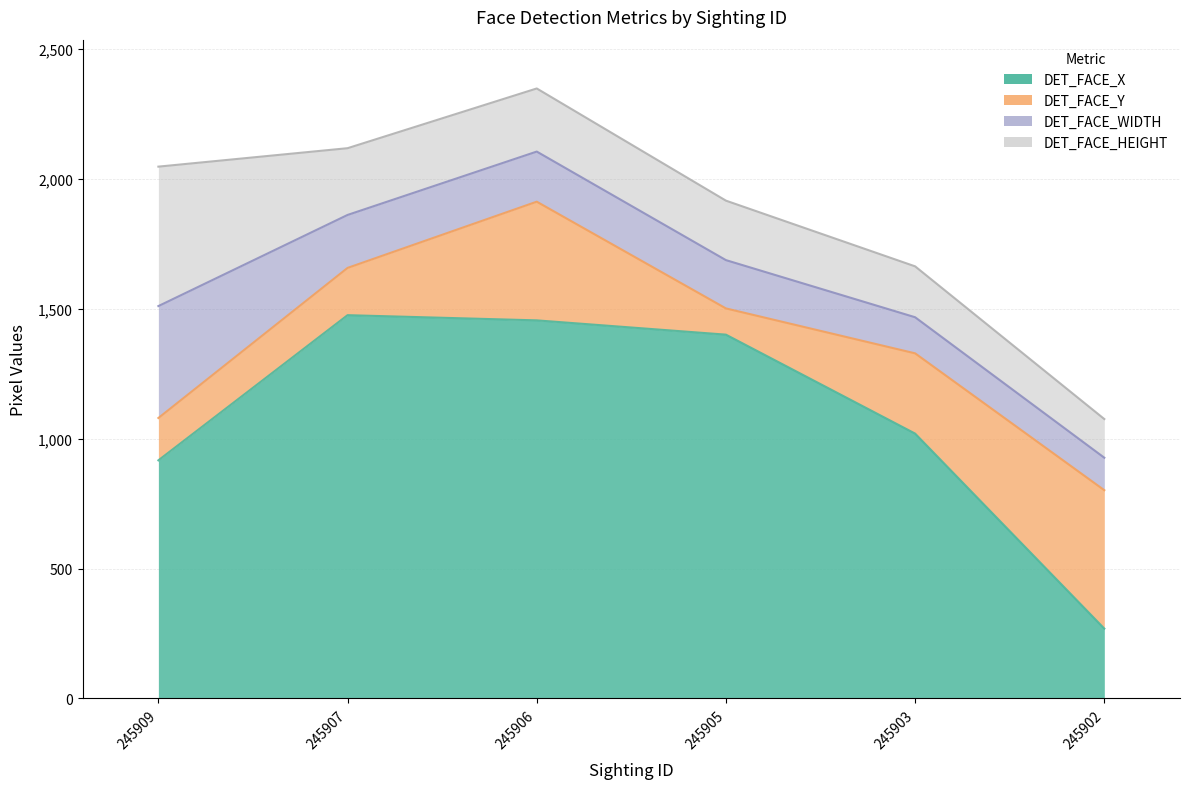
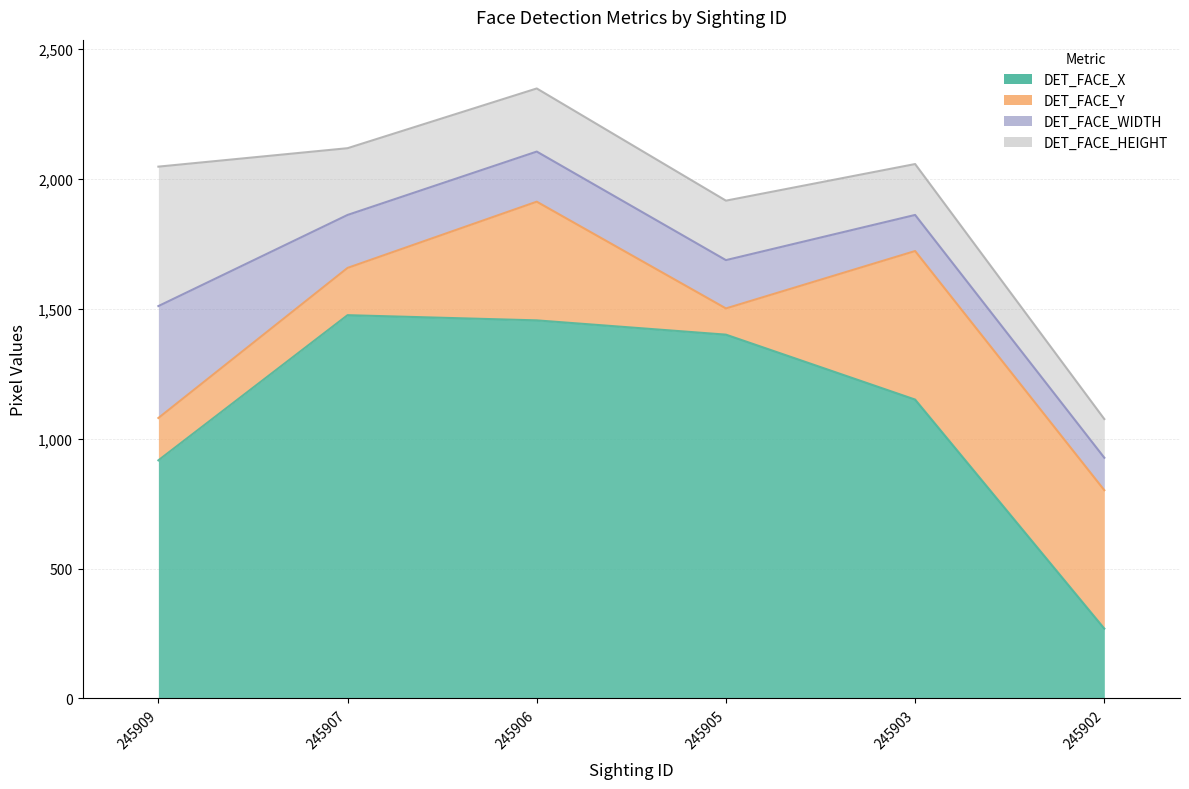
DET_FACE_X, 245903: 1,020 -> 1,150
DET_FACE_Y, 245903: 310 -> 570
